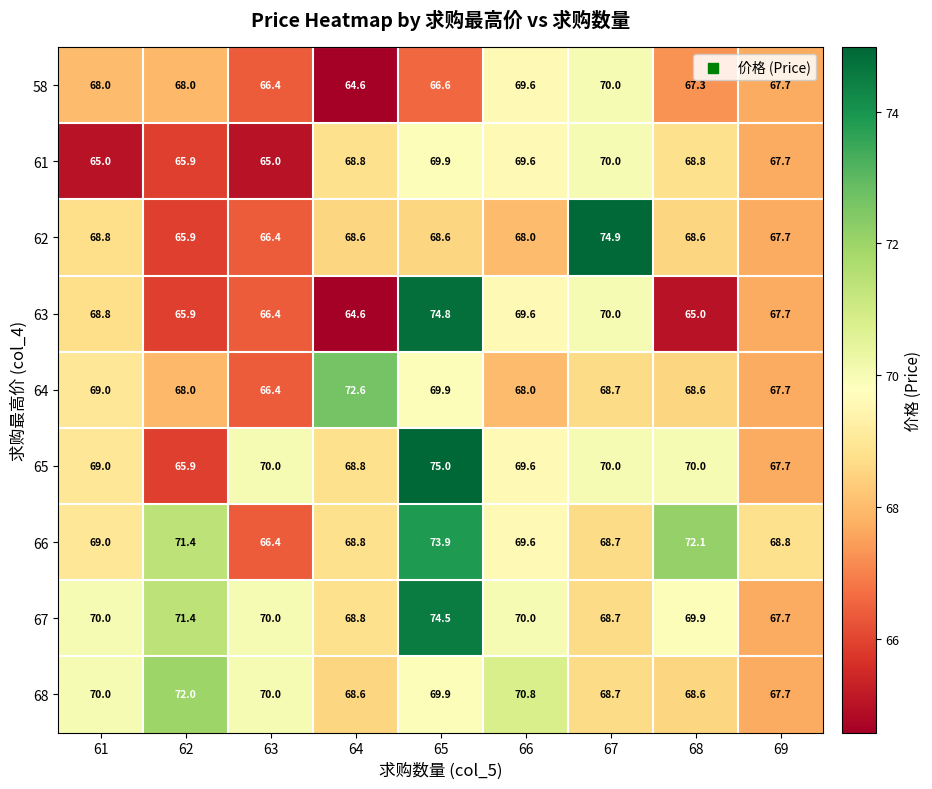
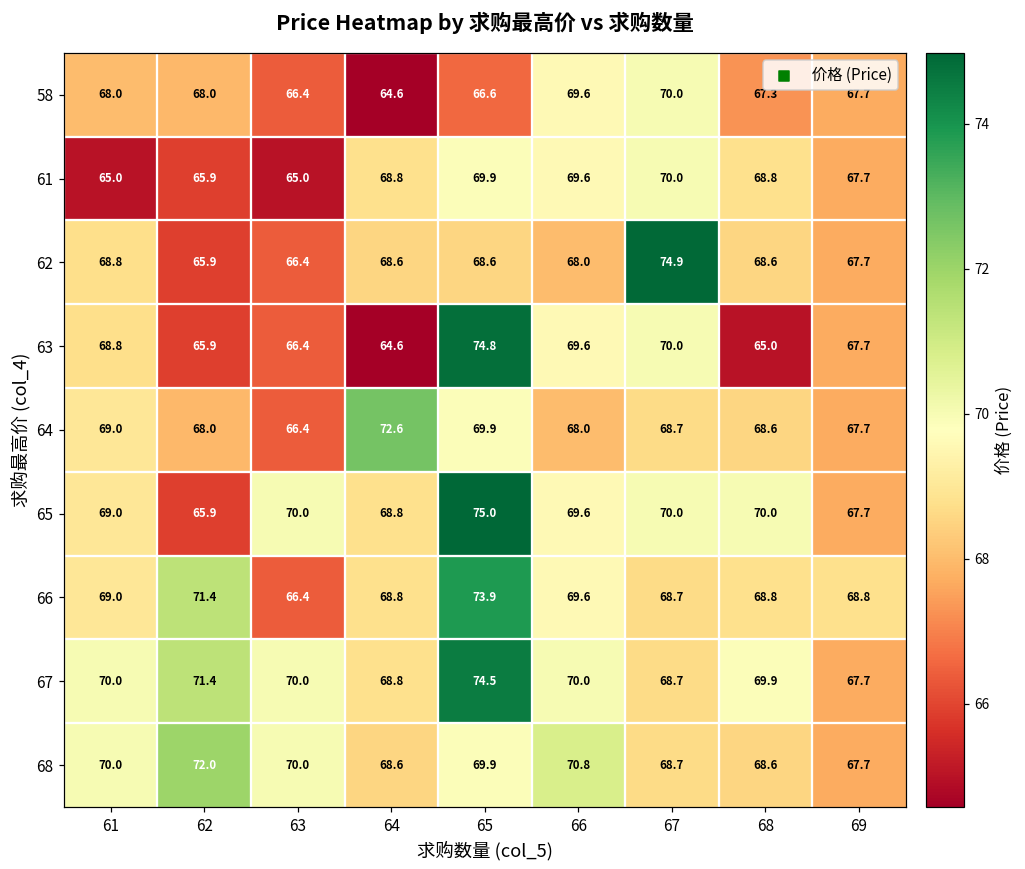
66, 68: 72.1 -> 68.8
